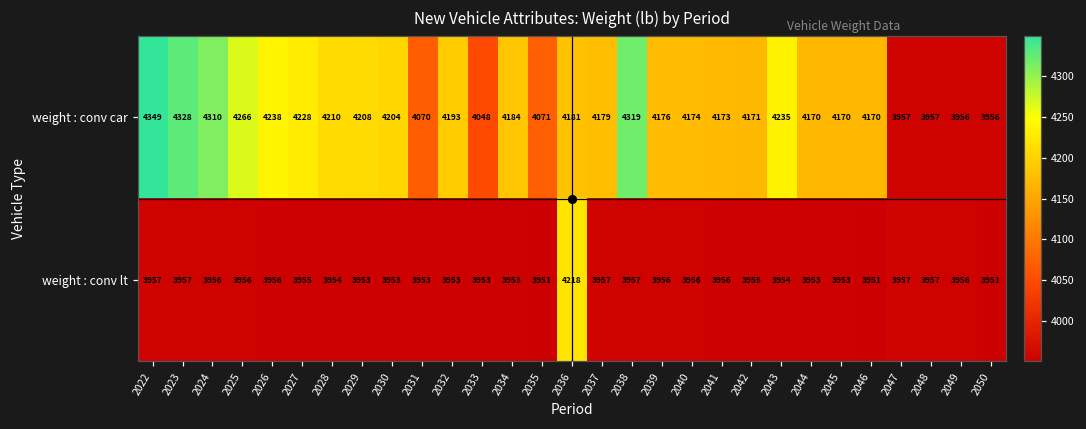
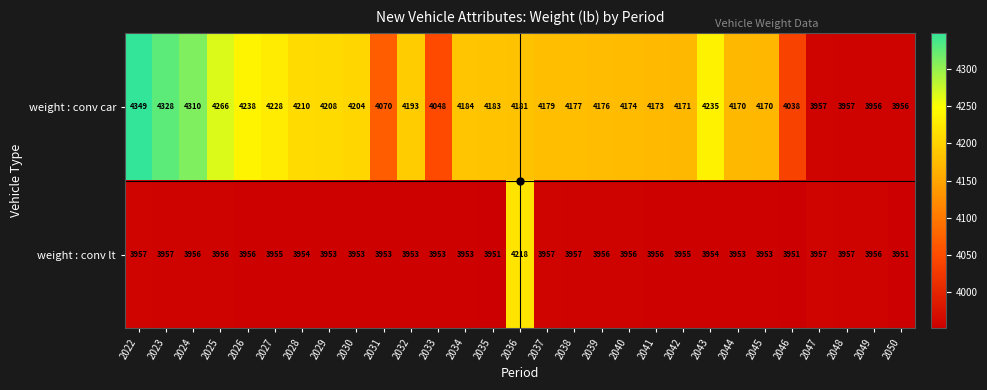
weight : conv car, 2035: 4071 -> 4183
weight : conv car, 2038: 4319 -> 4177
weight : conv car, 2046: 4170 -> 4038
